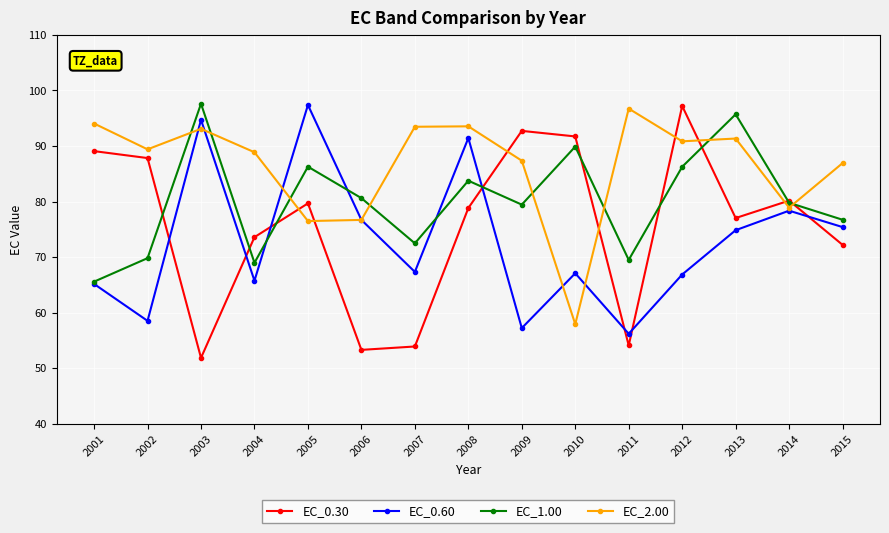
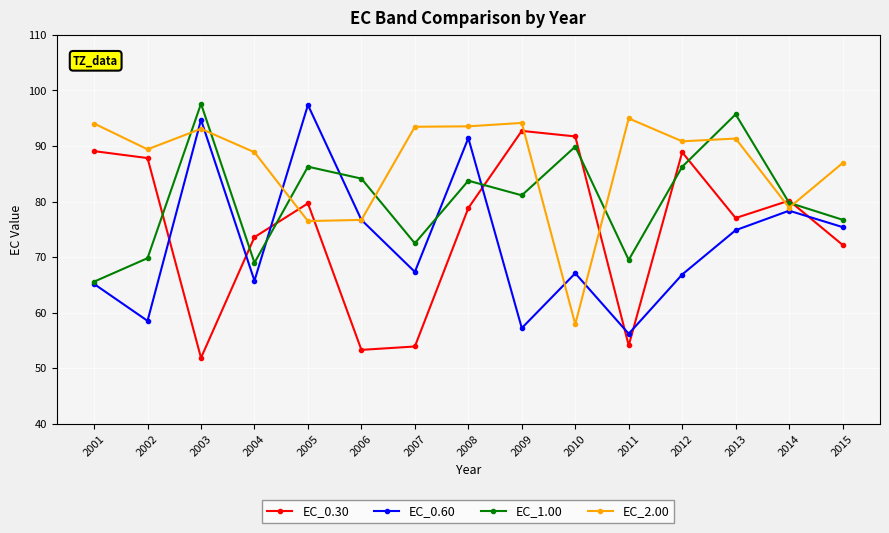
EC_1.00, 2006: 81 -> 84
EC_1.00, 2009: 79 -> 81
EC_2.00, 2009: 87 -> 94
EC_2.00, 2011: 97 -> 95
EC_0.30, 2012: 97 -> 89
